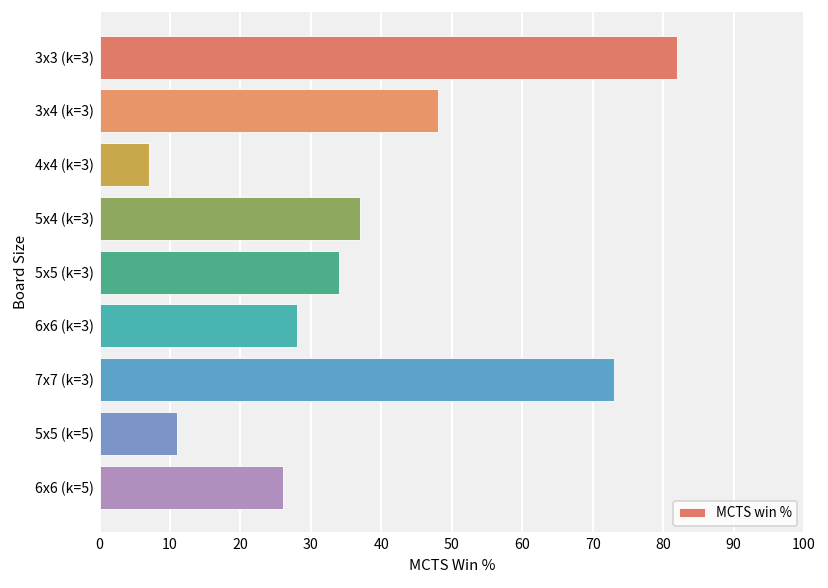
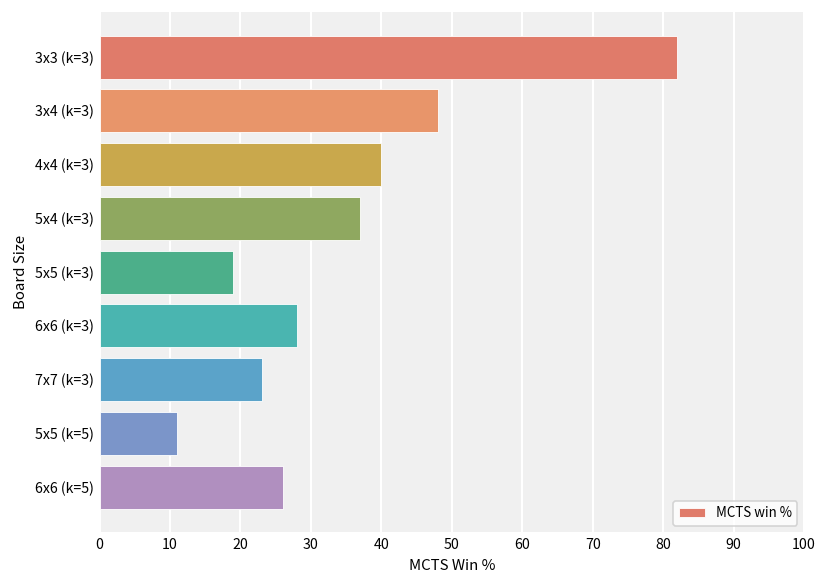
4x4 (k=3): 7 -> 40
5x5 (k=3): 34 -> 19
7x7 (k=3): 73 -> 23
